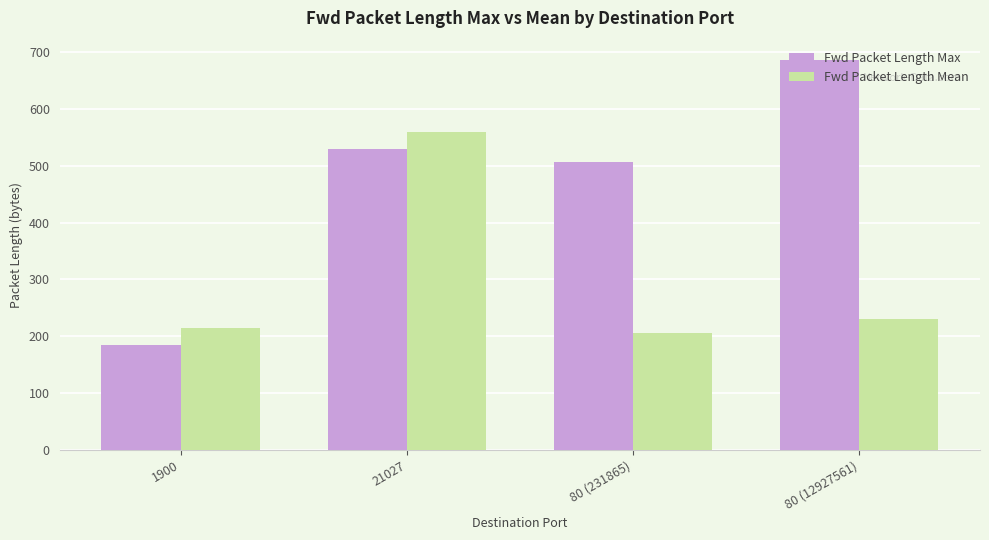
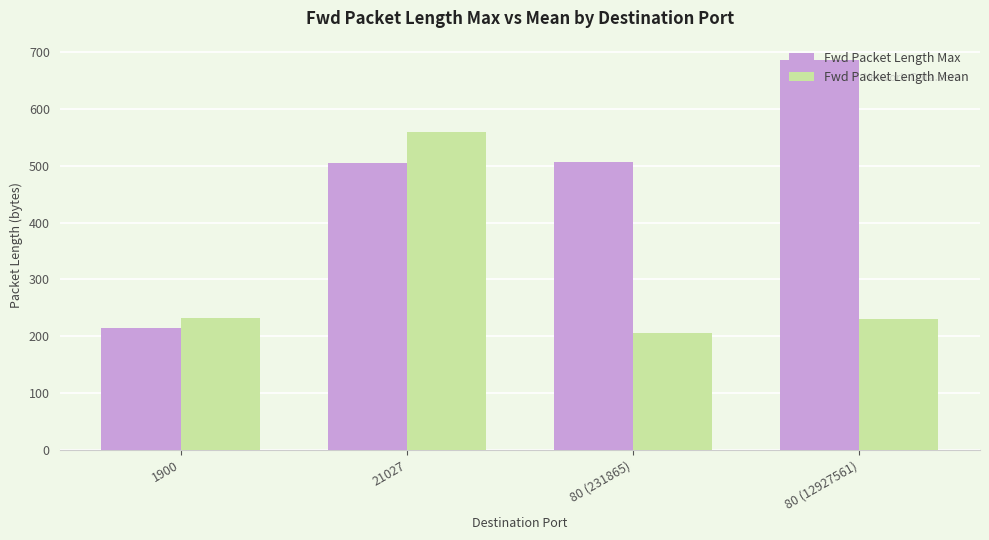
Fwd Packet Length Max, 1900: 180 -> 220
Fwd Packet Length Mean, 1900: 220 -> 230
Fwd Packet Length Max, 21027: 530 -> 510
